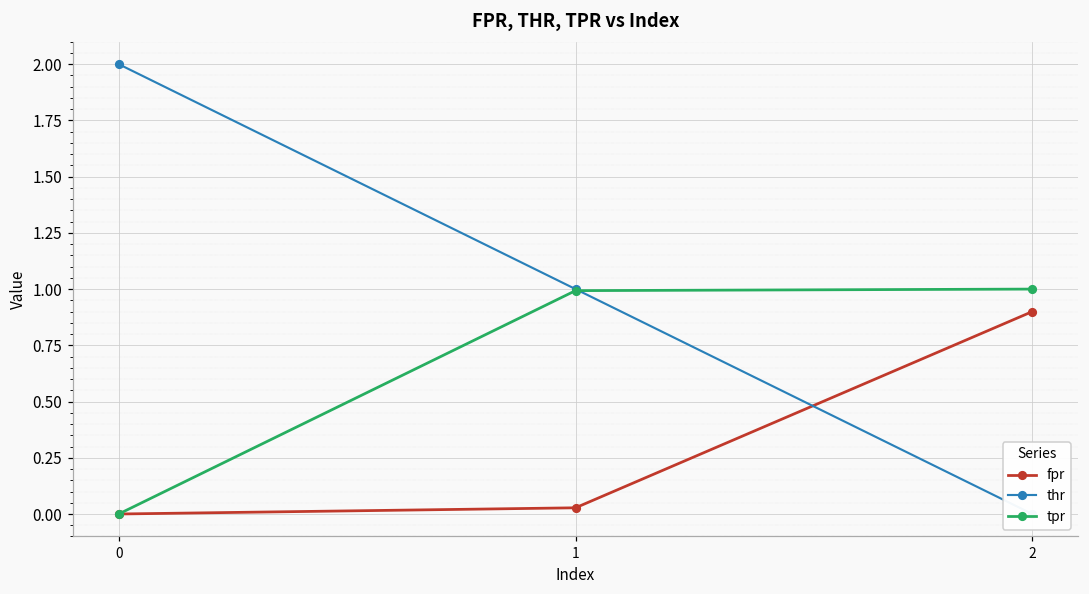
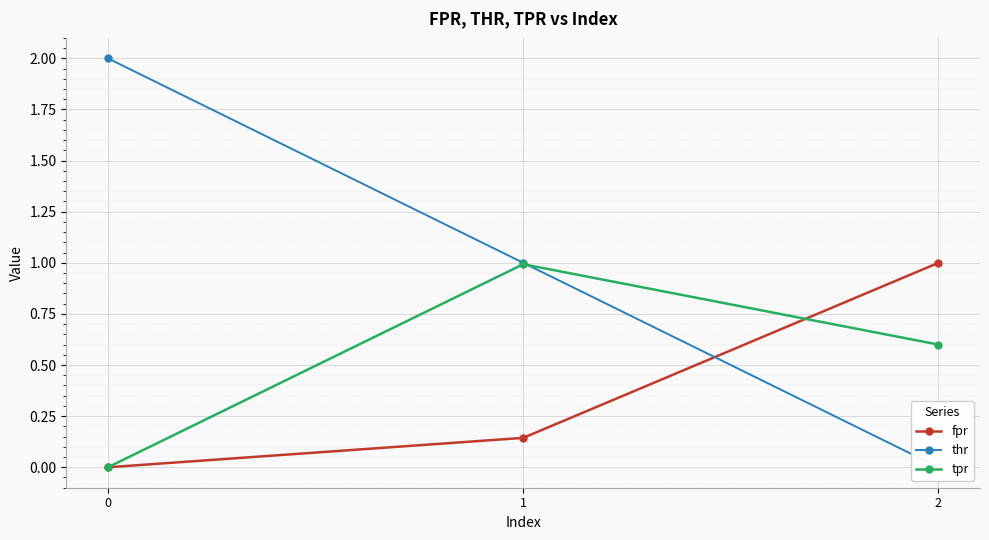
fpr, 1: 0.03 -> 0.14
fpr, 2: 0.9 -> 1.0
tpr, 2: 1.0 -> 0.6
